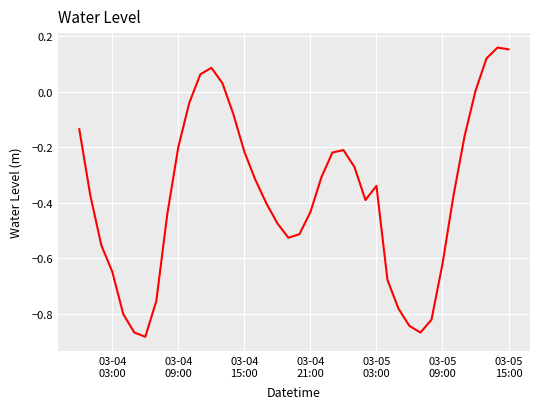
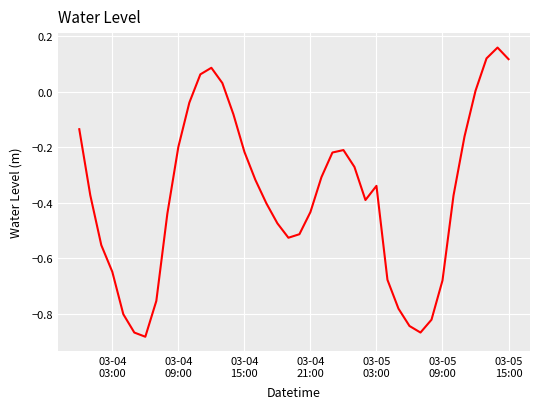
03-05 09:00: -0.62 -> -0.68
03-05 15:00: 0.15 -> 0.12
